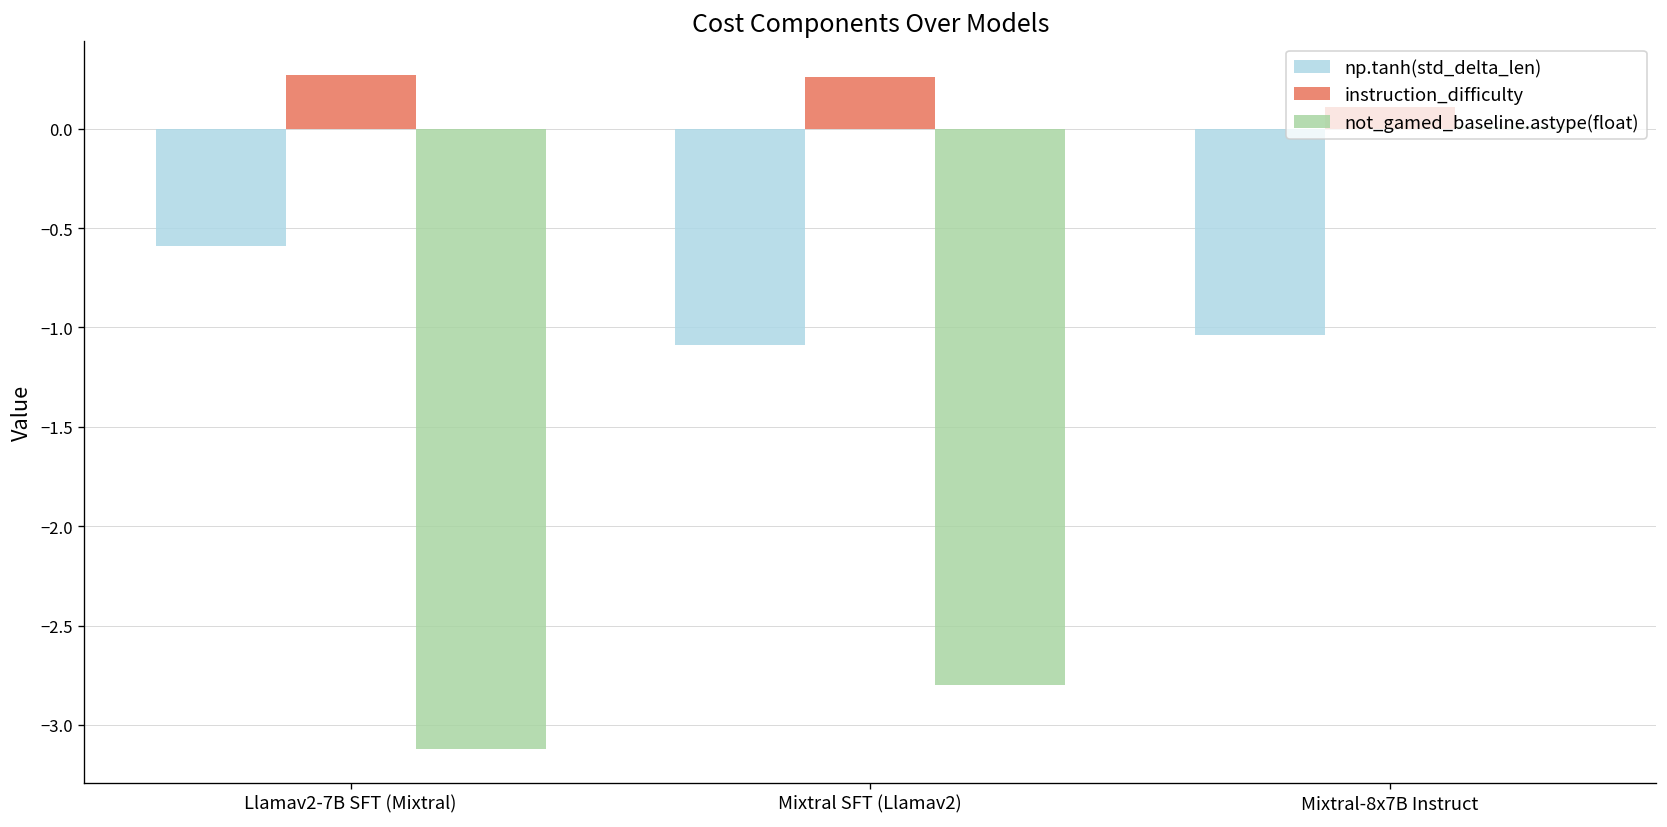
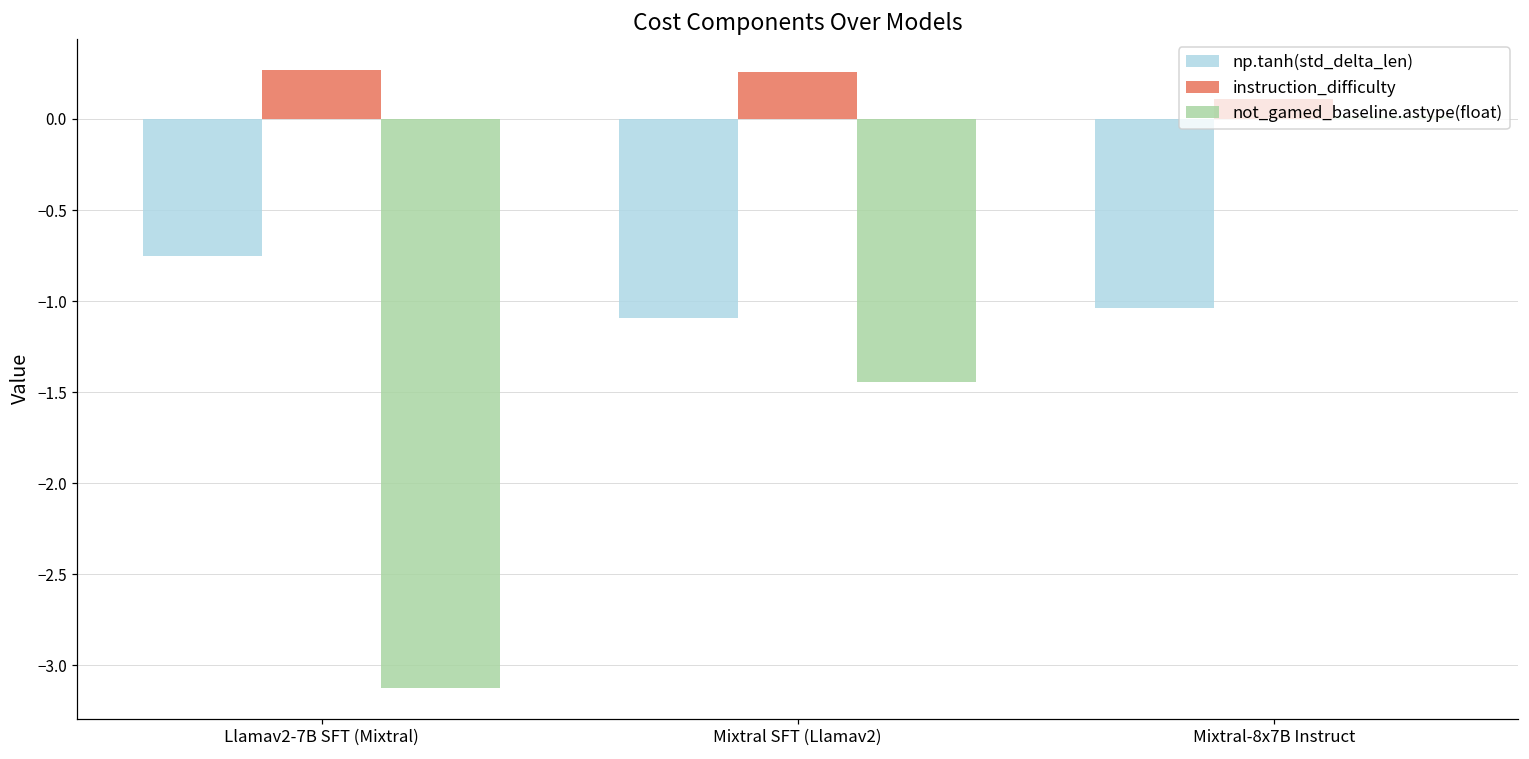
np.tanh(std_delta_len), Llamav2-7B SFT (Mixtral): -0.59 -> -0.75
not_gamed_baseline.astype(float), Mixtral SFT (Llamav2): -2.80 -> -1.44
